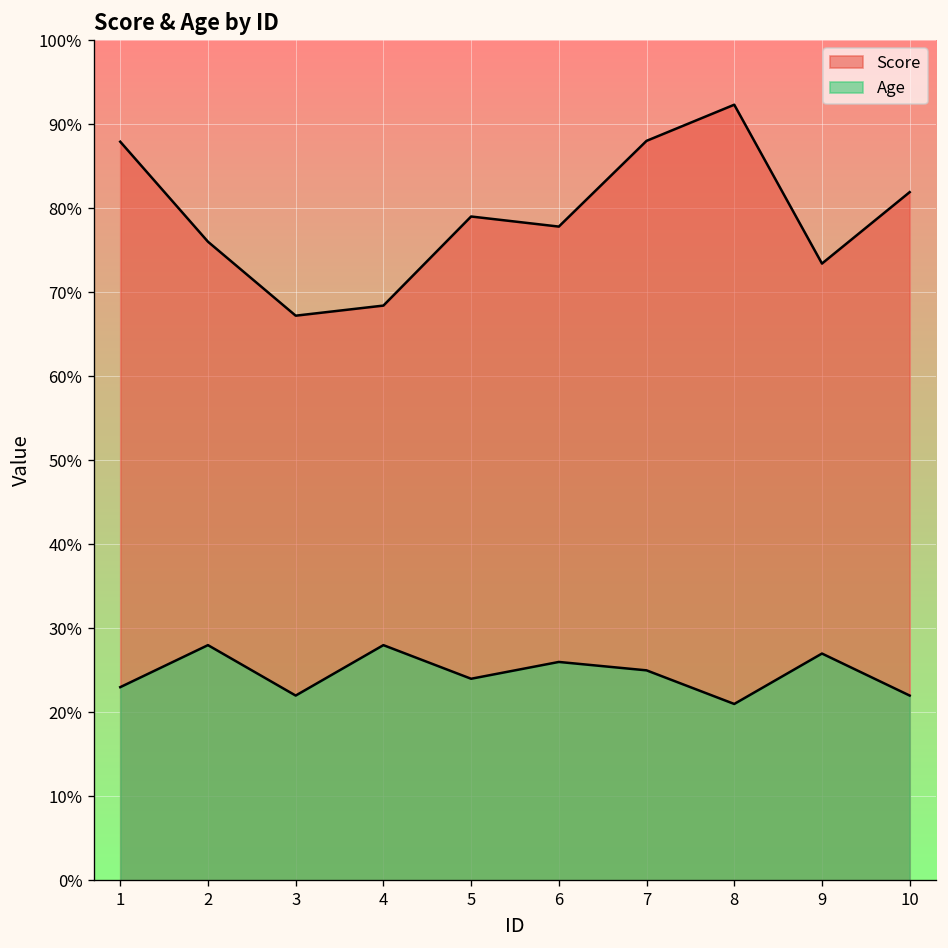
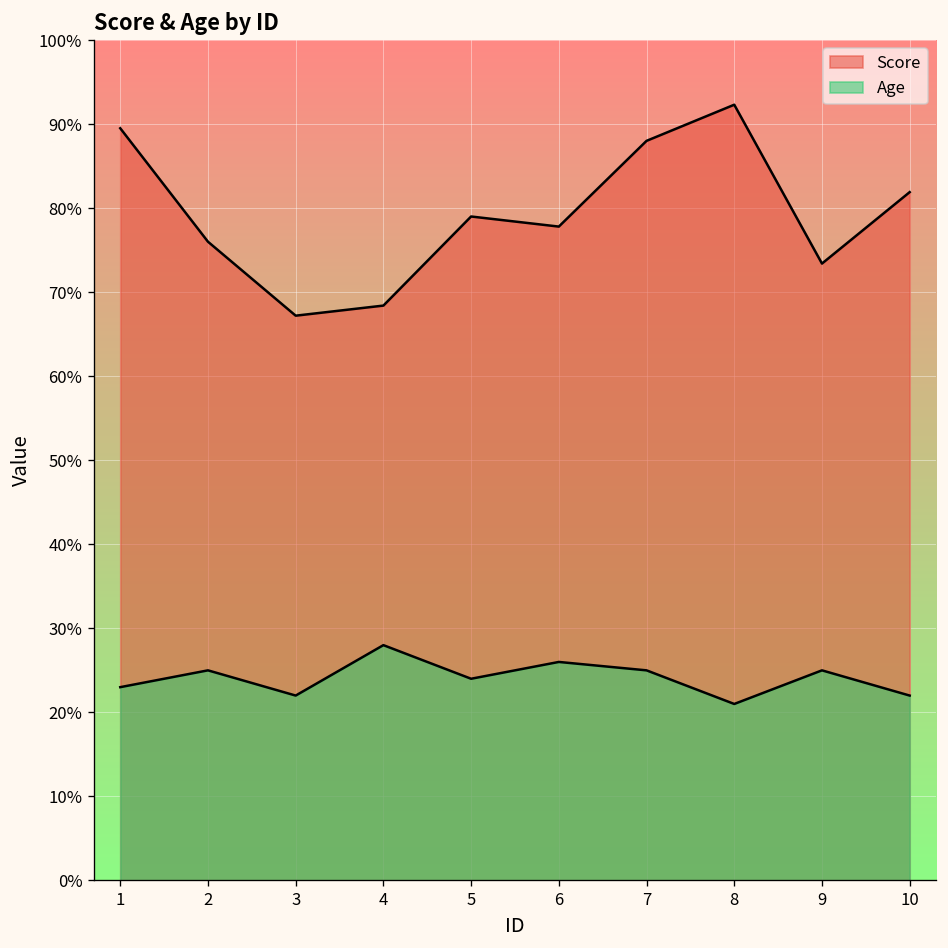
Score, 1: 88% -> 90%
Age, 2: 28% -> 25%
Age, 9: 27% -> 25%
